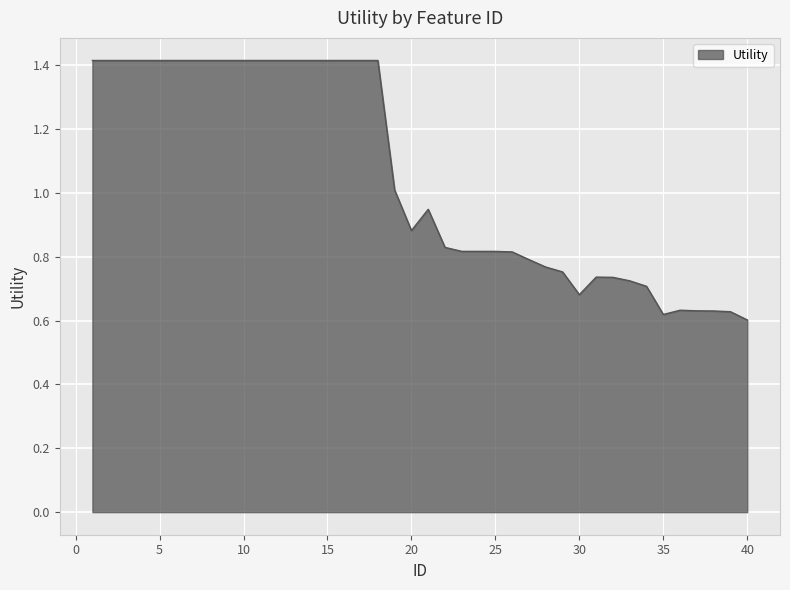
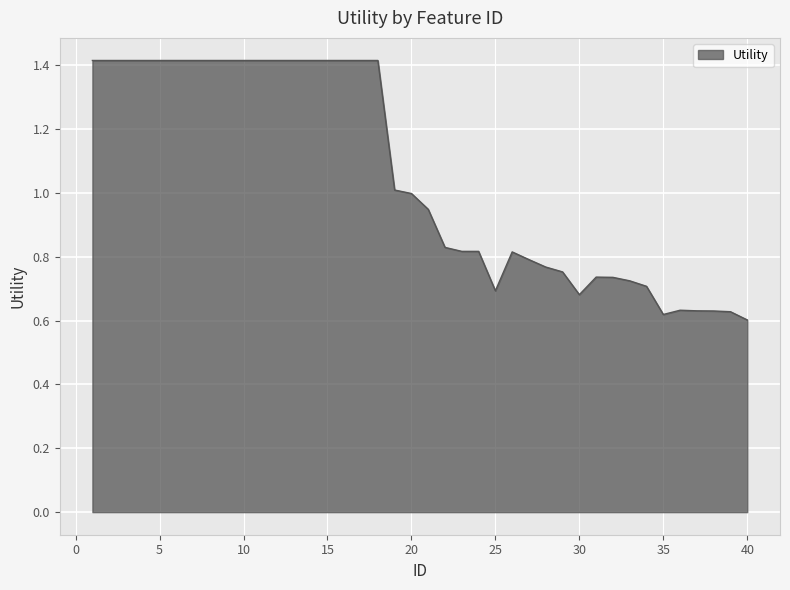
20: 0.88 -> 1.00
25: 0.82 -> 0.69
